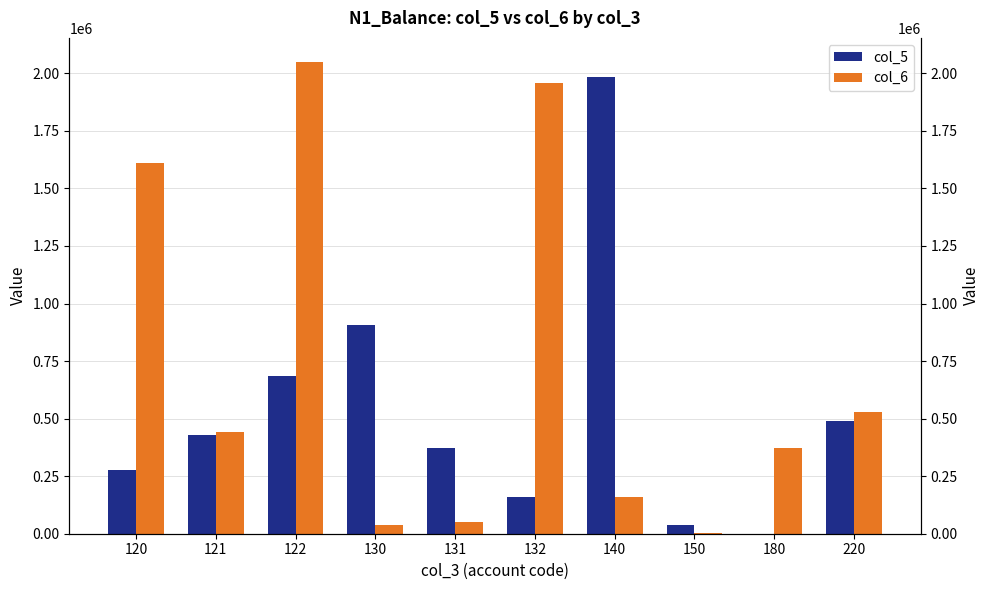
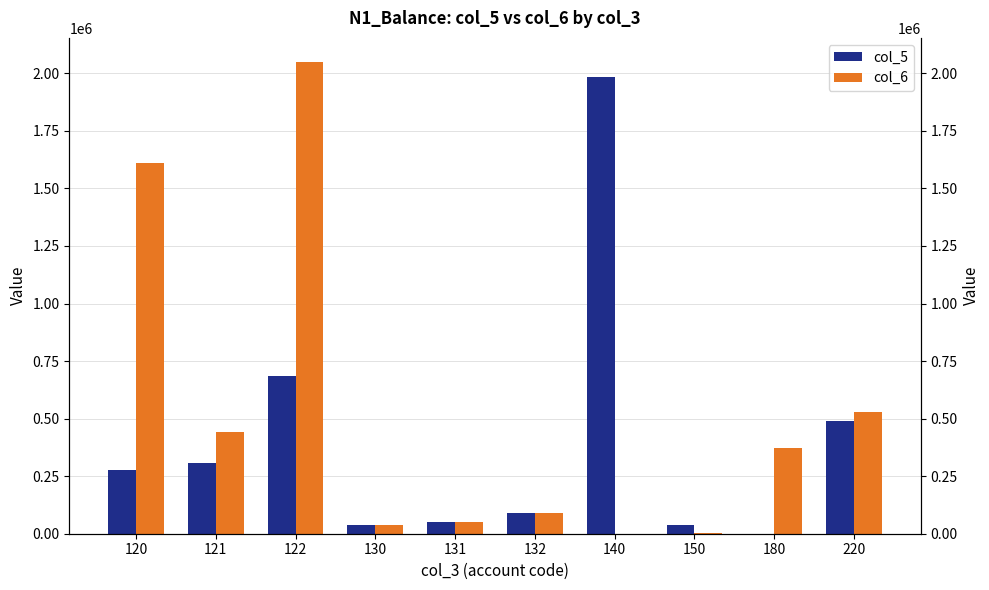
col_5, 121: 430000 -> 310000
col_5, 130: 910000 -> 40000
col_5, 131: 370000 -> 50000
col_5, 132: 160000 -> 90000
col_6, 132: 1960000 -> 90000
col_6, 140: 160000 -> 0
